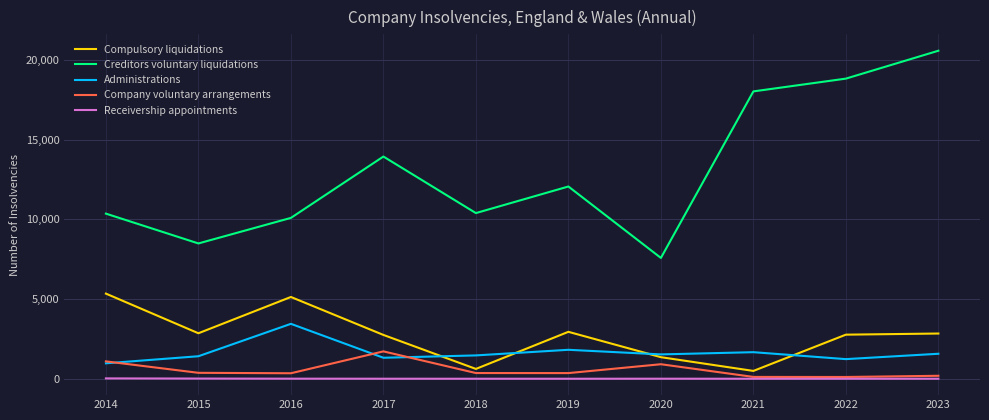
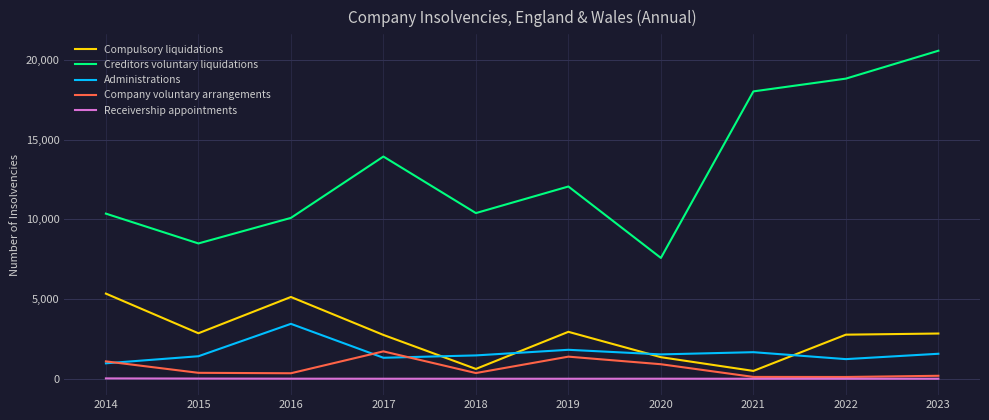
Company voluntary arrangements, 2019: 400 -> 1,400
